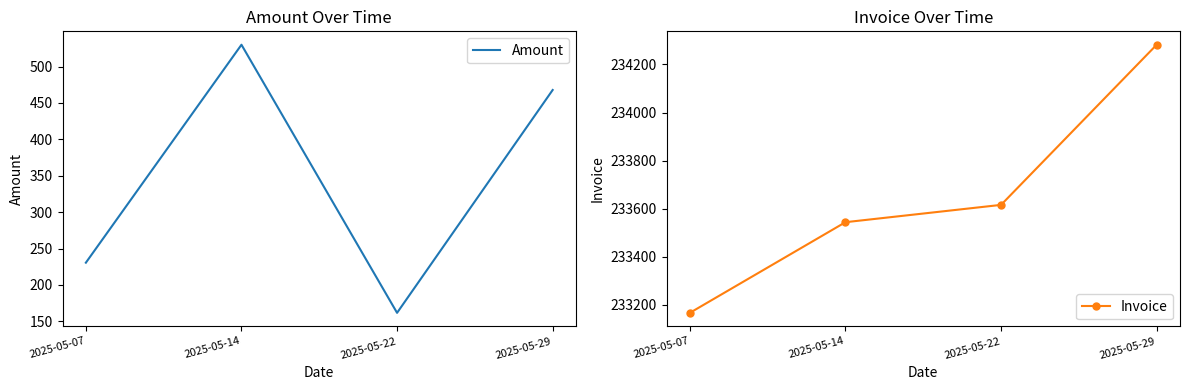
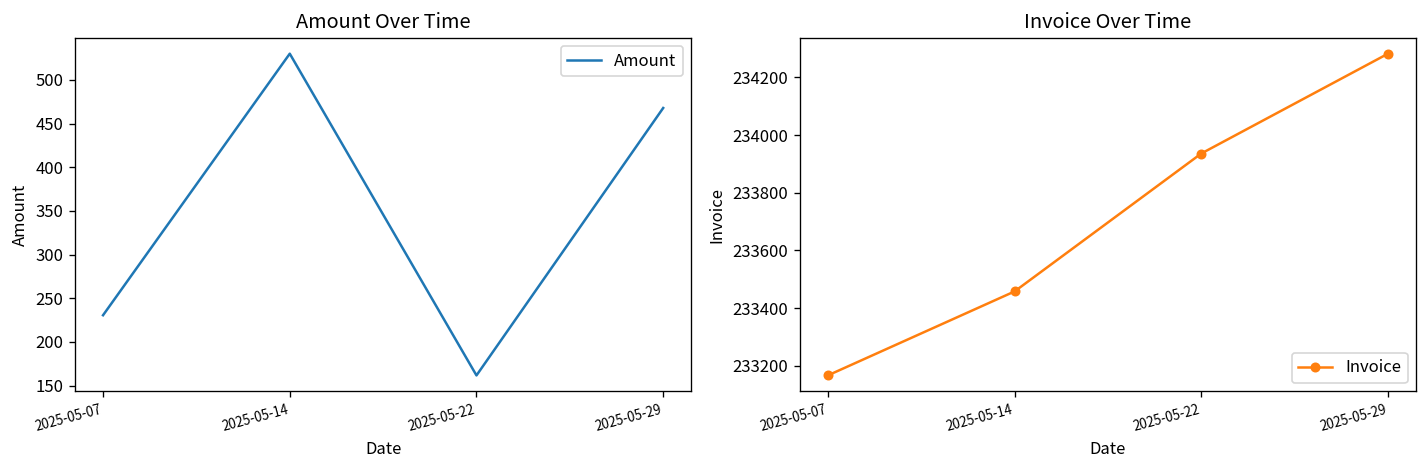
Invoice Over Time, 2025-05-14: 233540 -> 233460
Invoice Over Time, 2025-05-22: 233620 -> 233940
